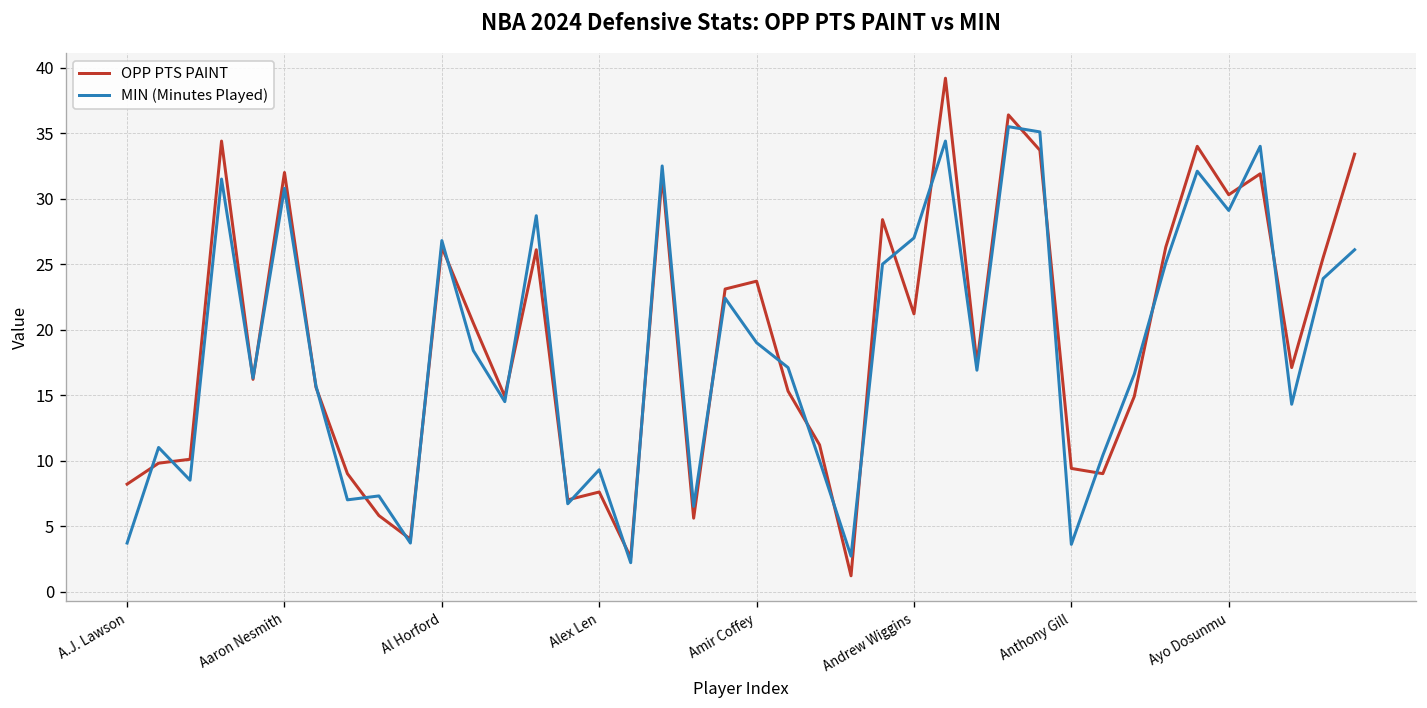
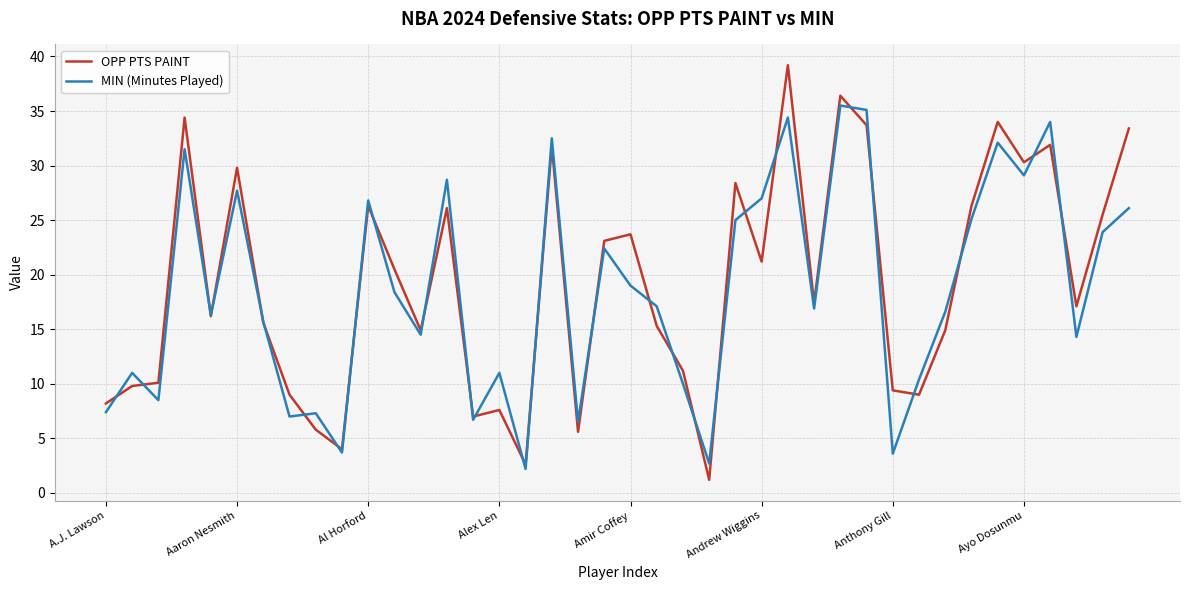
MIN (Minutes Played), A.J. Lawson: 3.7 -> 7.4
OPP PTS PAINT, Aaron Nesmith: 32.0 -> 29.8
MIN (Minutes Played), Aaron Nesmith: 30.8 -> 27.7
MIN (Minutes Played), Alex Len: 9.3 -> 11.0
